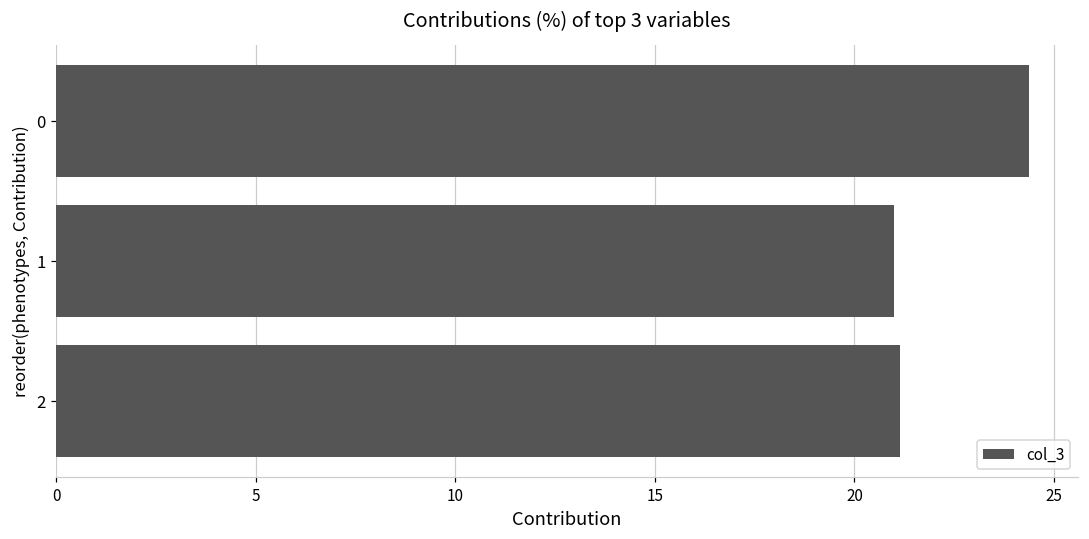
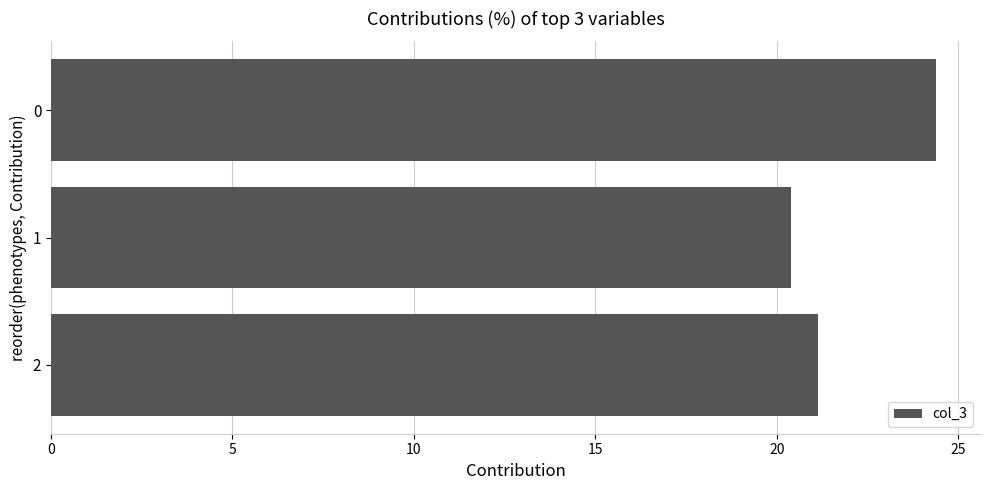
1: 21.0 -> 20.4
